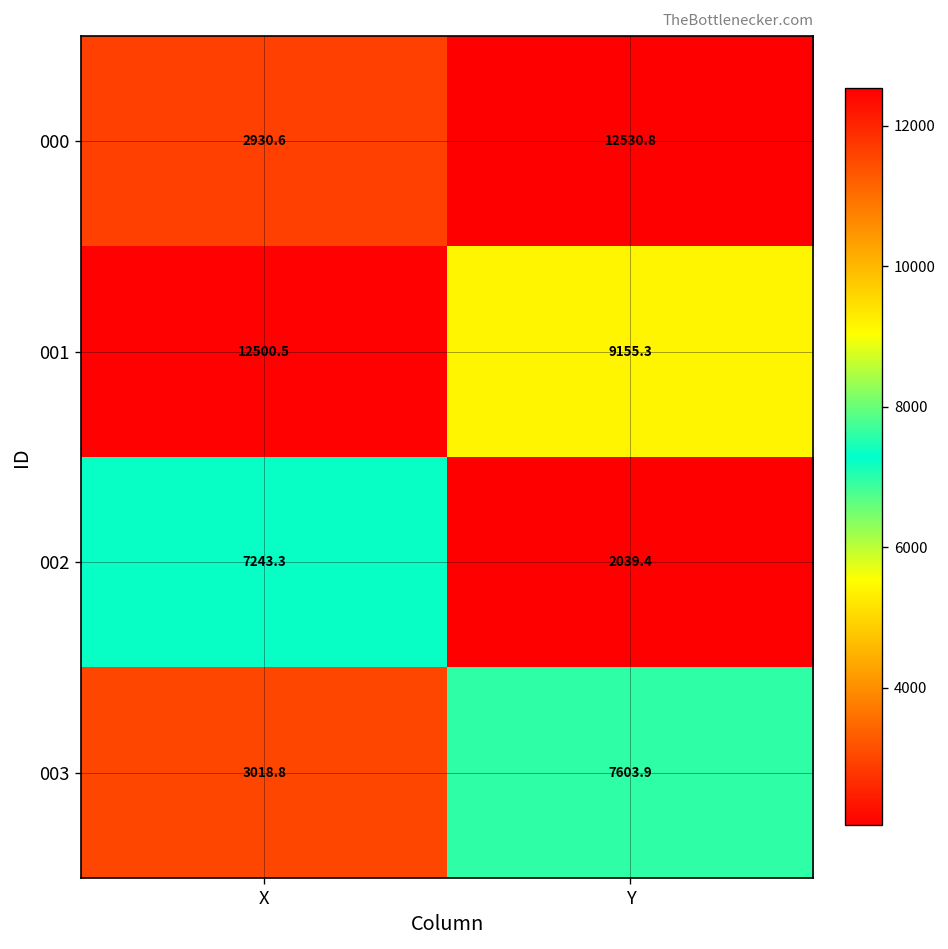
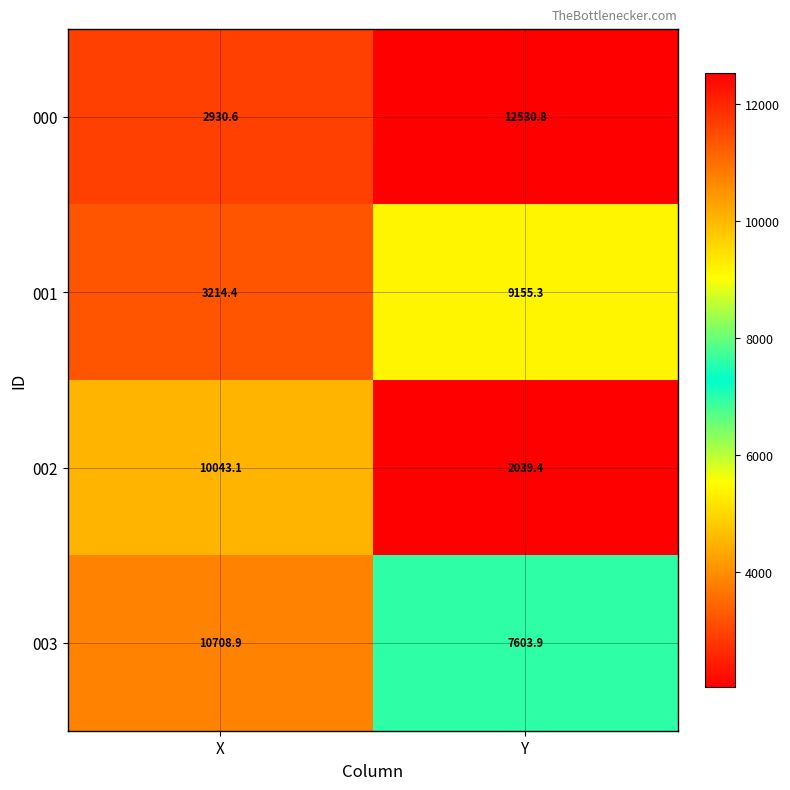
001, X: 12500.5 -> 3214.4
002, X: 7243.3 -> 10043.1
003, X: 3018.8 -> 10708.9
